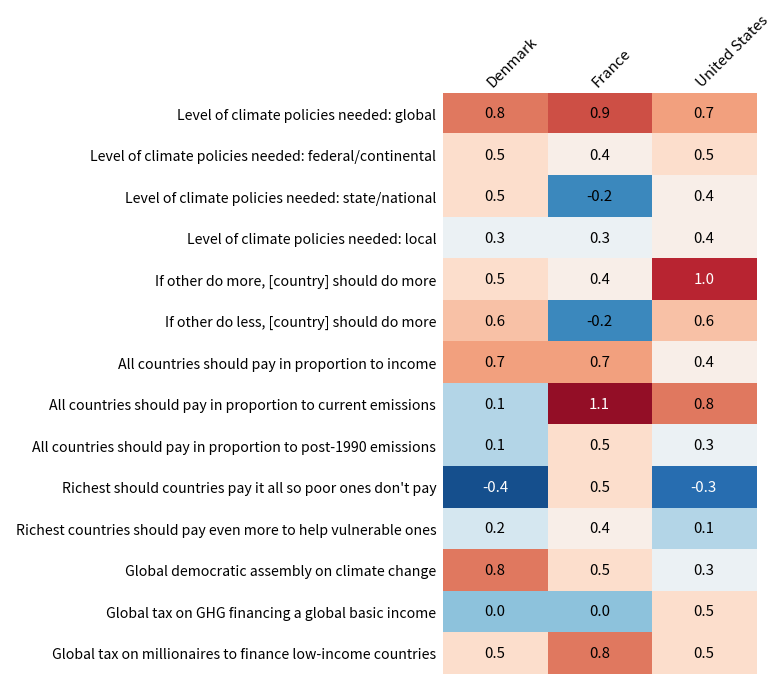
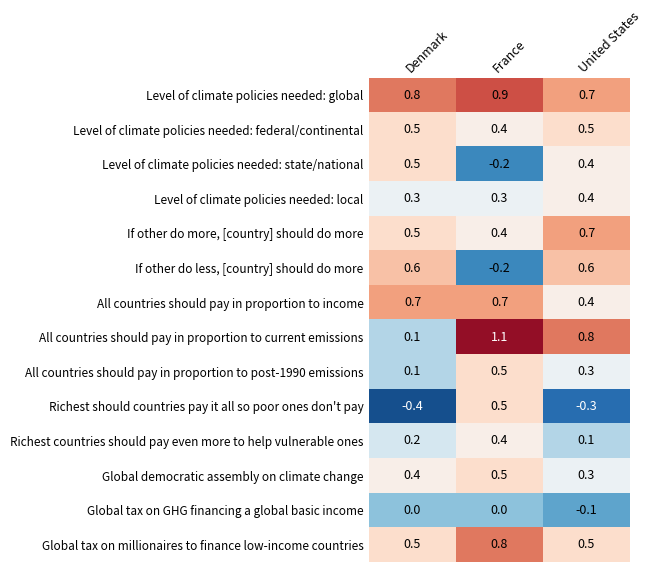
If other do more, [country] should do more, United States: 1.0 -> 0.7
Global democratic assembly on climate change, Denmark: 0.8 -> 0.4
Global tax on GHG financing a global basic income, United States: 0.5 -> -0.1
